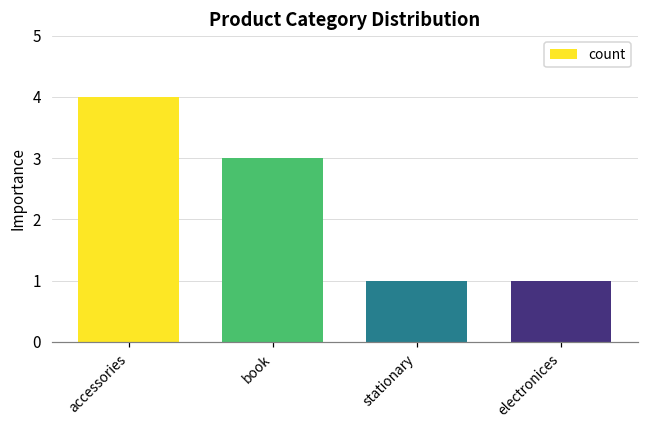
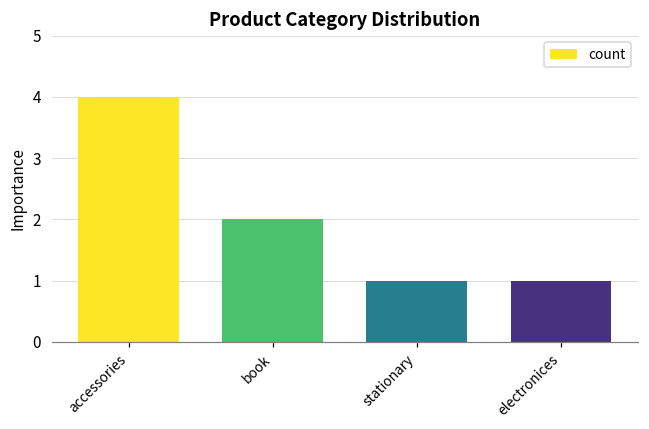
book: 3 -> 2
